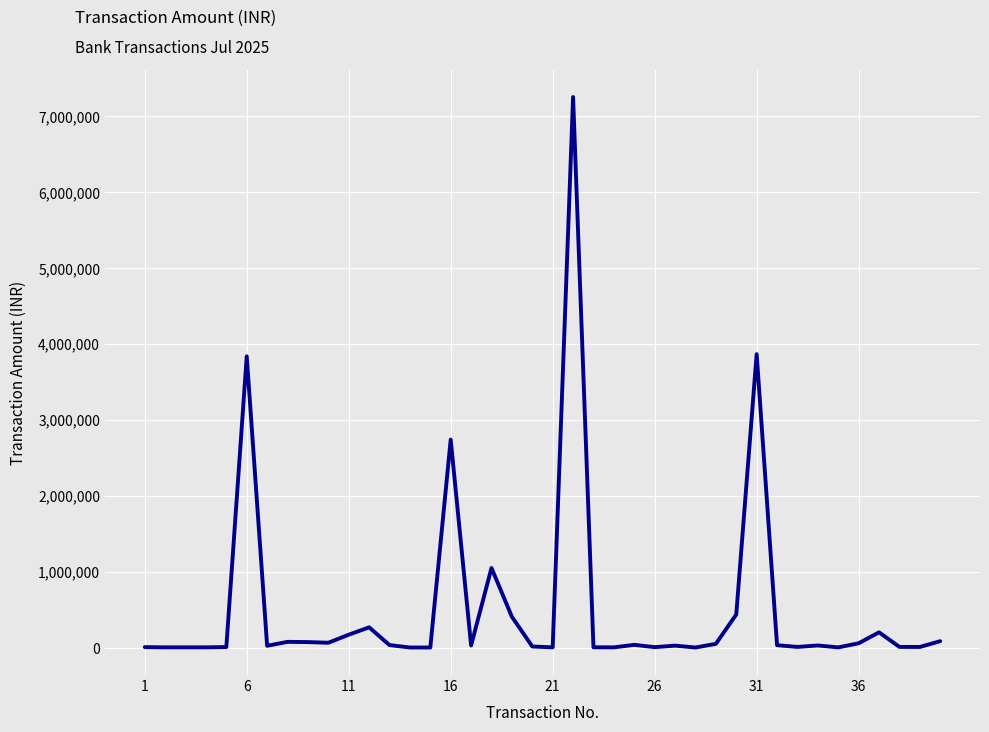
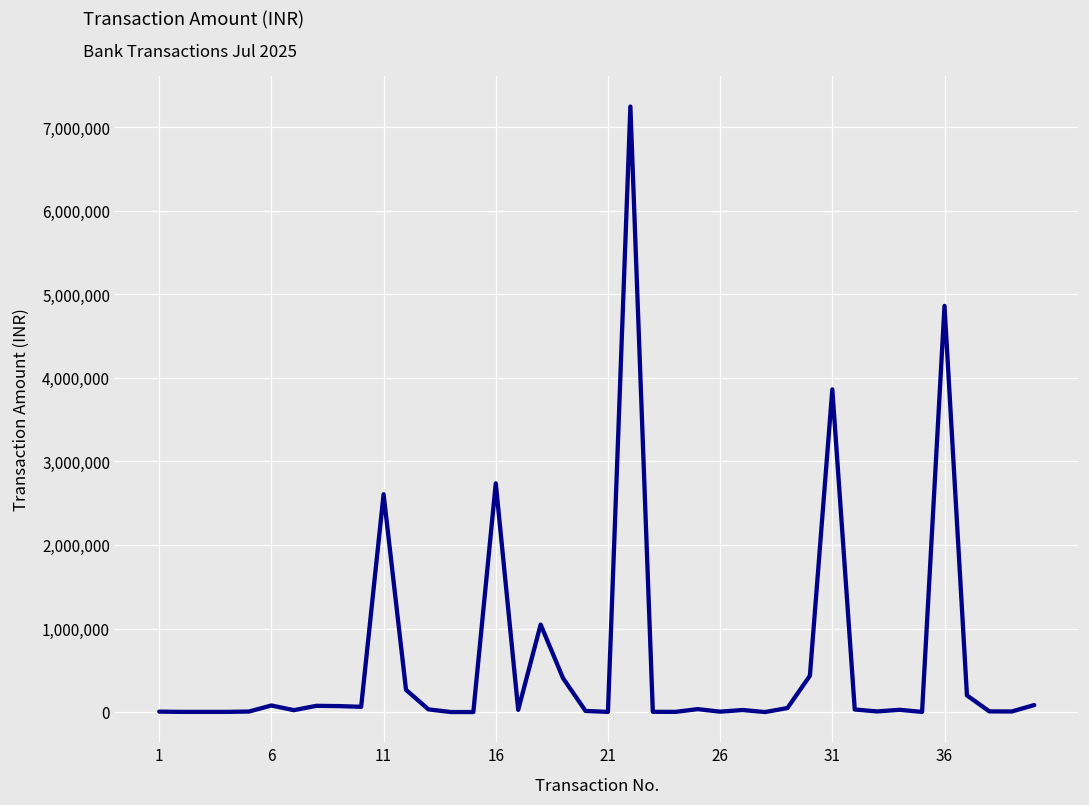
6: 3,800,000 -> 100,000
11: 200,000 -> 2,600,000
36: 100,000 -> 4,900,000
